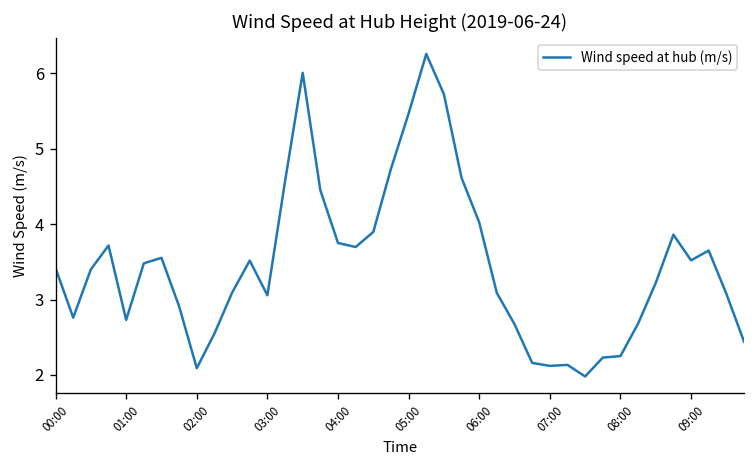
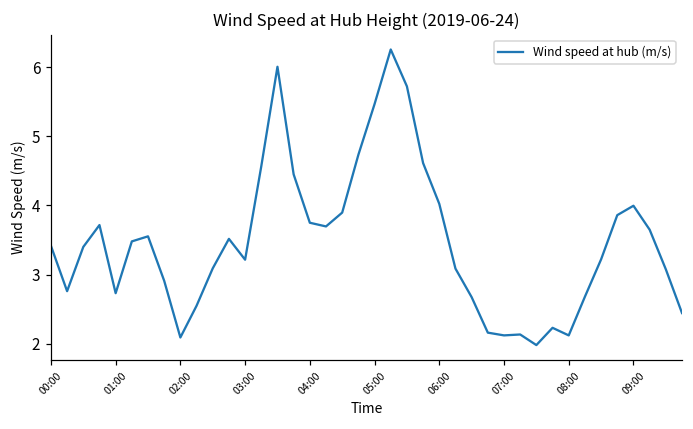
03:00: 3.1 -> 3.2
08:00: 2.3 -> 2.1
09:00: 3.5 -> 4.0
